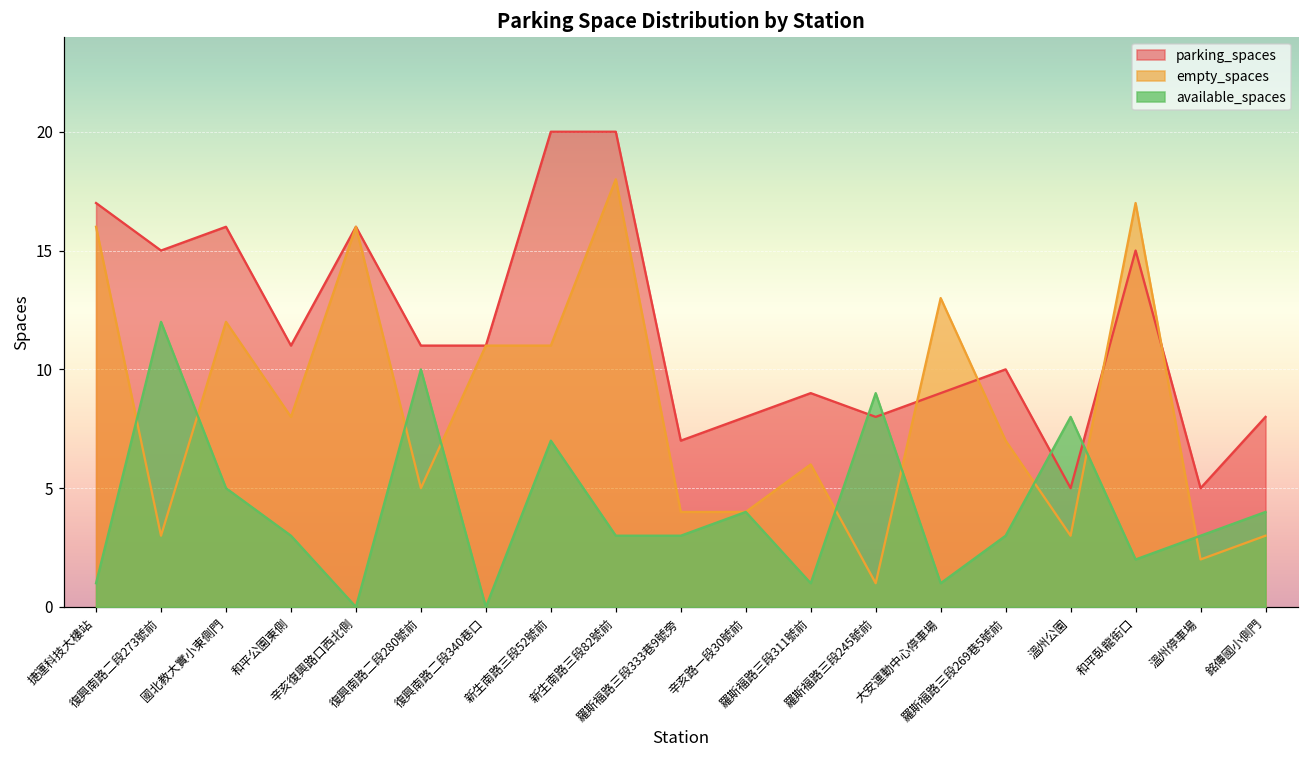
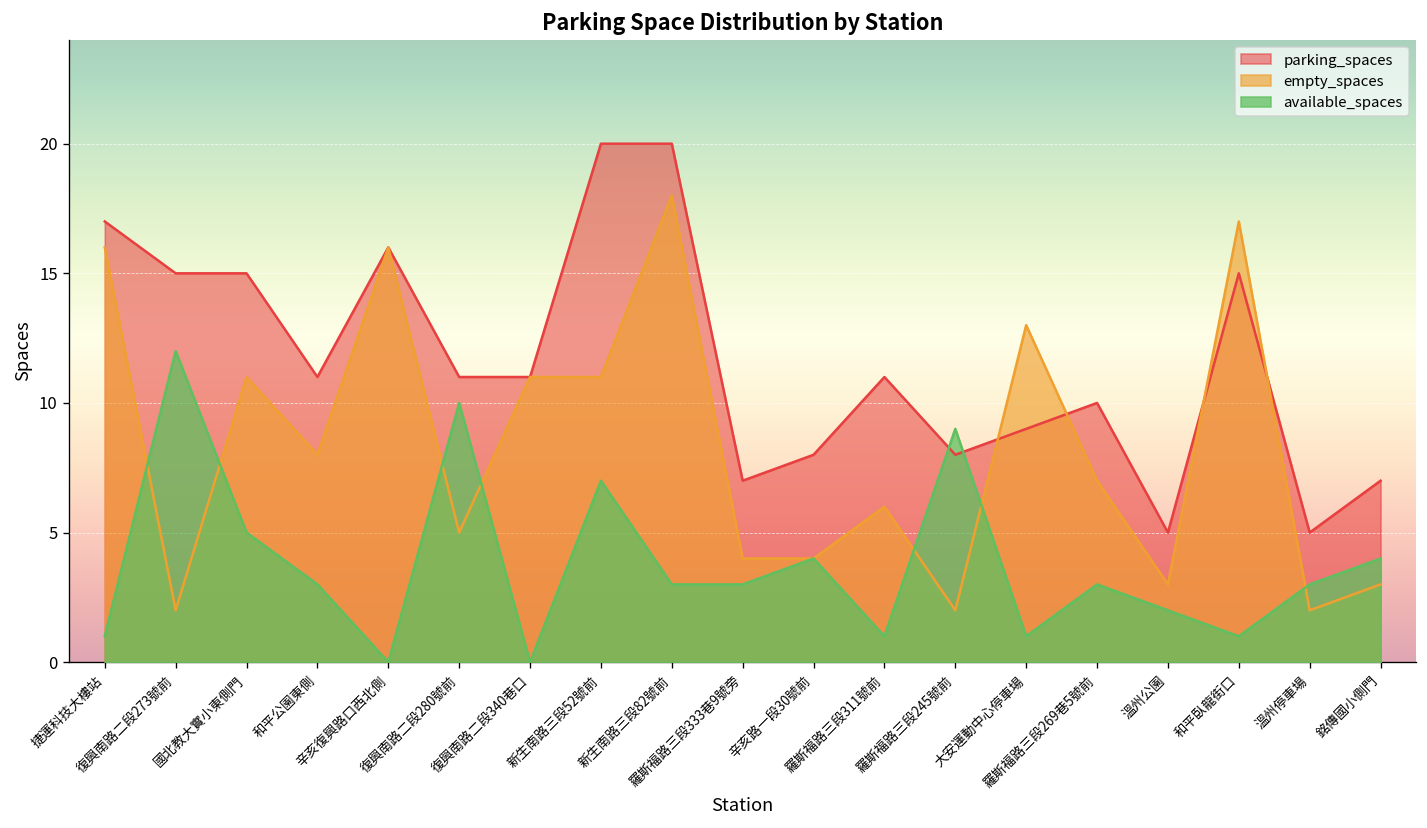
empty_spaces, 復興南路二段273號前: 3 -> 2
parking_spaces, 國北教大實小東側門: 16 -> 15
empty_spaces, 國北教大實小東側門: 12 -> 11
parking_spaces, 羅斯福路三段311號前: 9 -> 11
empty_spaces, 羅斯福路三段245號前: 1 -> 2
available_spaces, 溫州公園: 8 -> 2
available_spaces, 和平臥龍街口: 2 -> 1
parking_spaces, 銘傳國小側門: 8 -> 7
